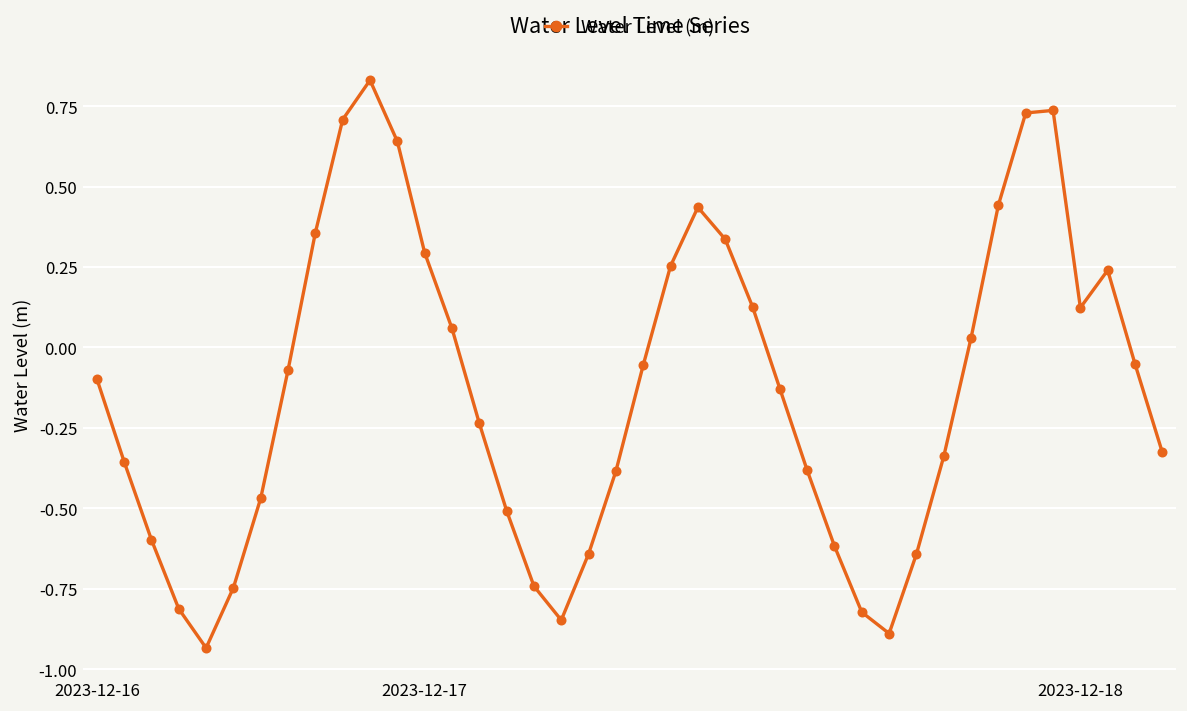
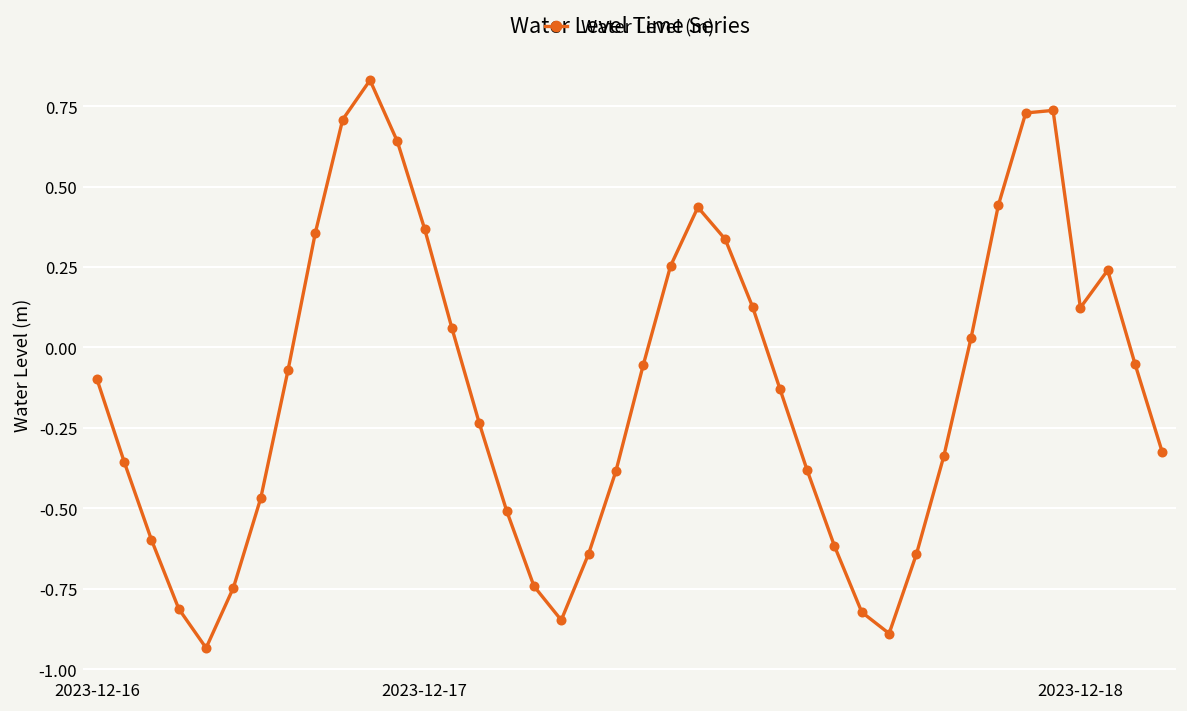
2023-12-17: 0.29 -> 0.37
